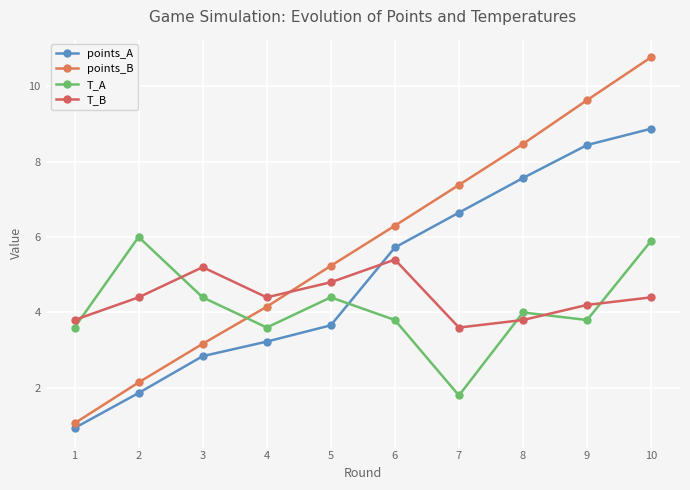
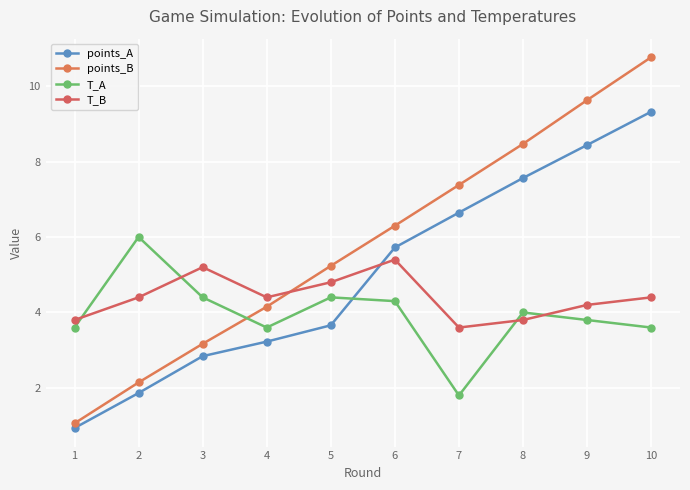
T_A, 6: 3.8 -> 4.3
points_A, 10: 8.9 -> 9.3
T_A, 10: 5.9 -> 3.6
